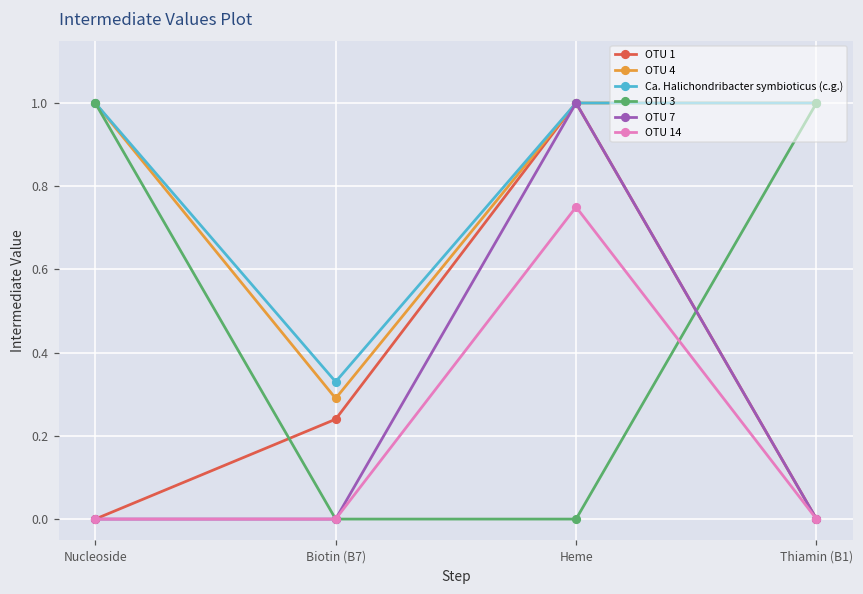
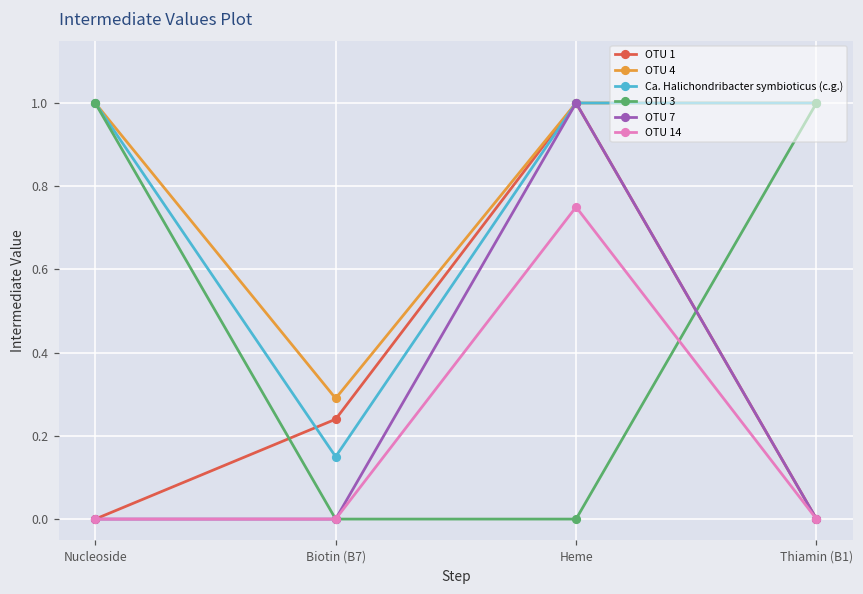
Ca. Halichondribacter symbioticus (c.g.), Biotin (B7): 0.33 -> 0.15
